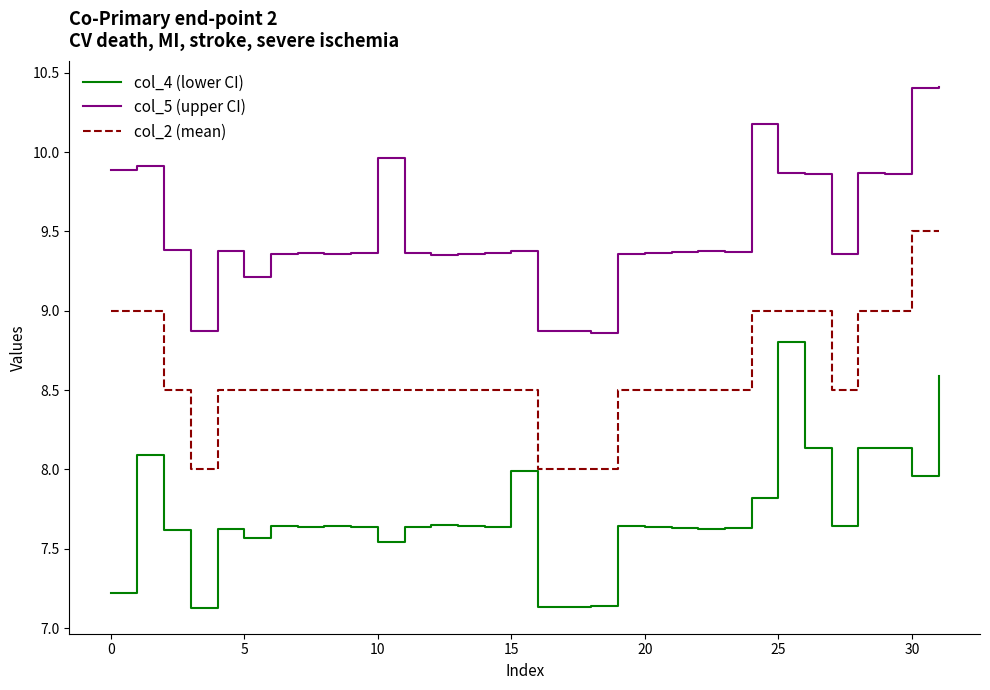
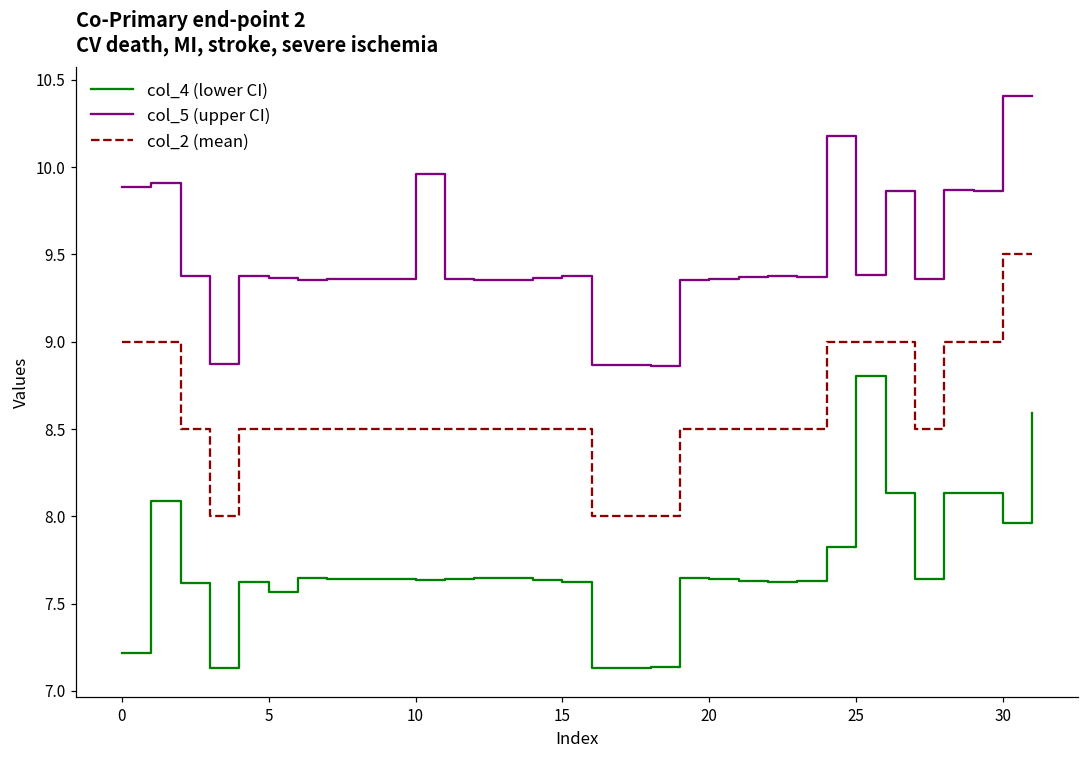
col_5 (upper CI), 5: 9.21 -> 9.37
col_4 (lower CI), 10: 7.54 -> 7.64
col_4 (lower CI), 15: 7.99 -> 7.63
col_5 (upper CI), 25: 9.87 -> 9.38
